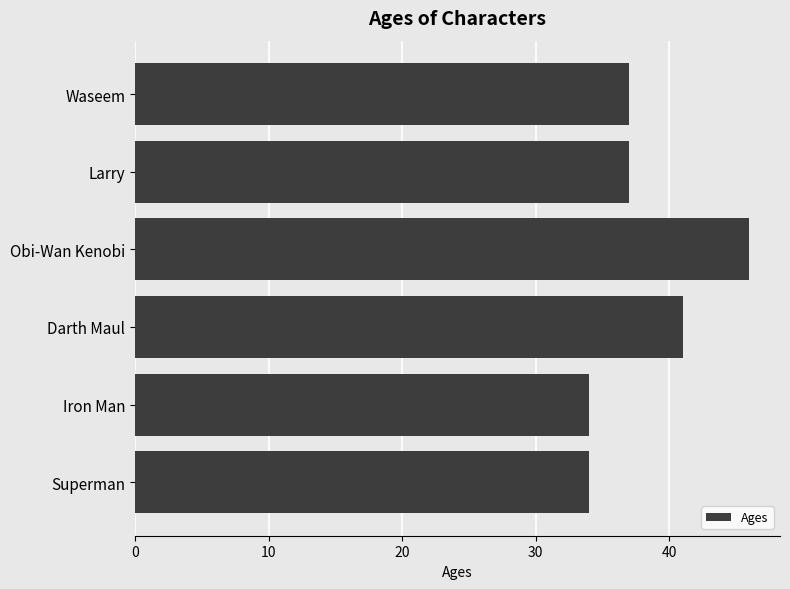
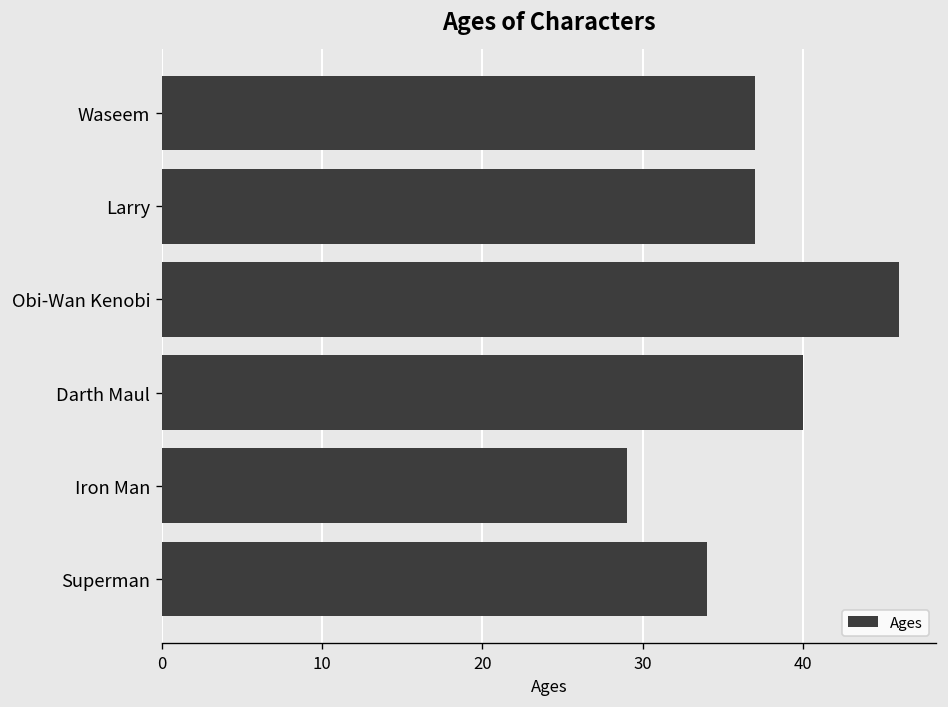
Darth Maul: 41 -> 40
Iron Man: 34 -> 29
